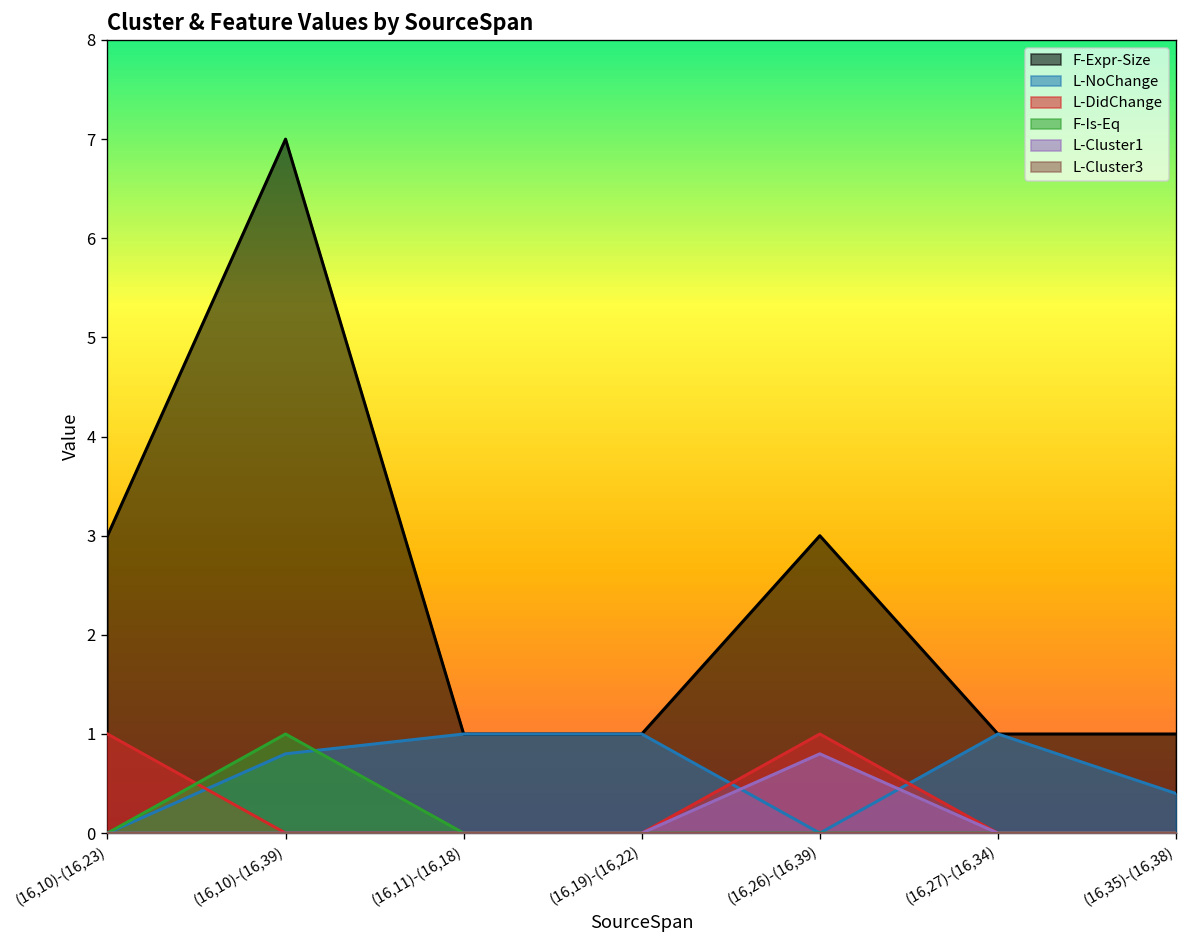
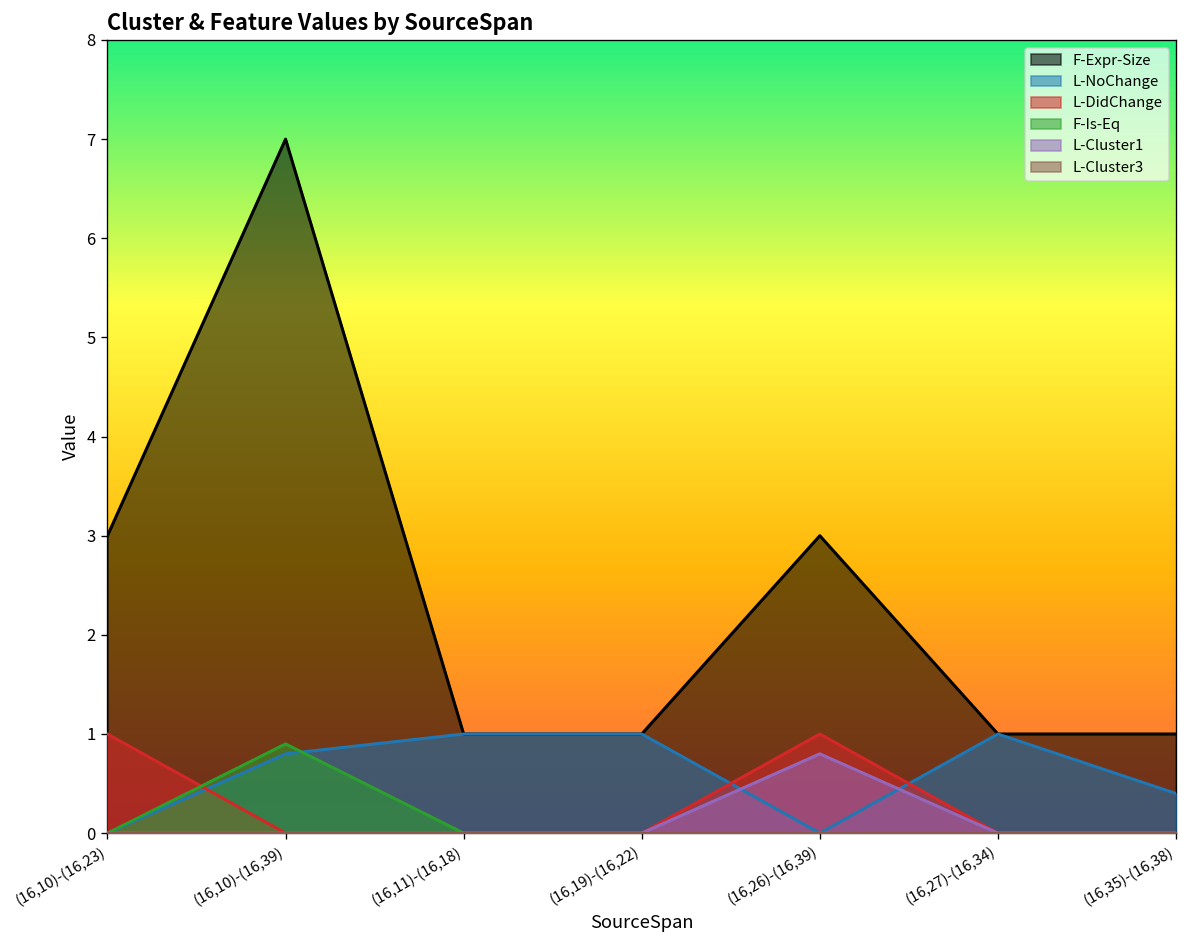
F-Is-Eq, (16,10)-(16,39): 1.0 -> 0.9
